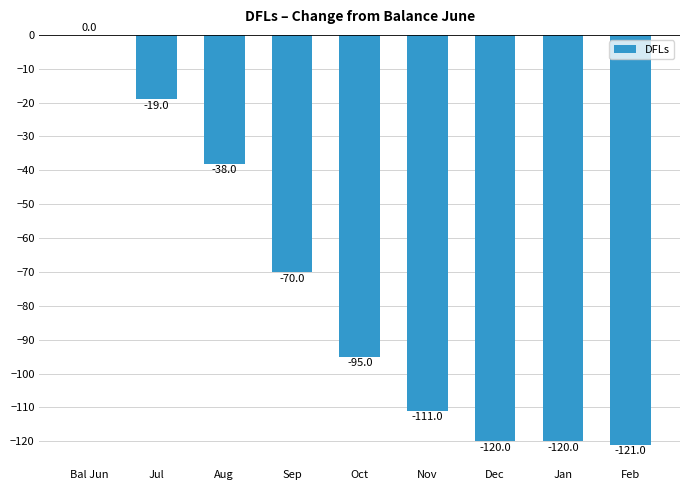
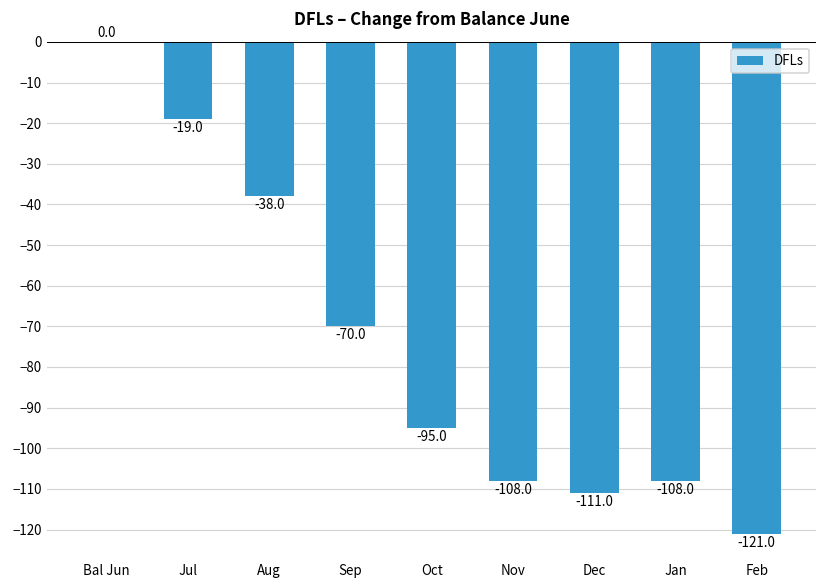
Nov: -111.0 -> -108.0
Dec: -120.0 -> -111.0
Jan: -120.0 -> -108.0
